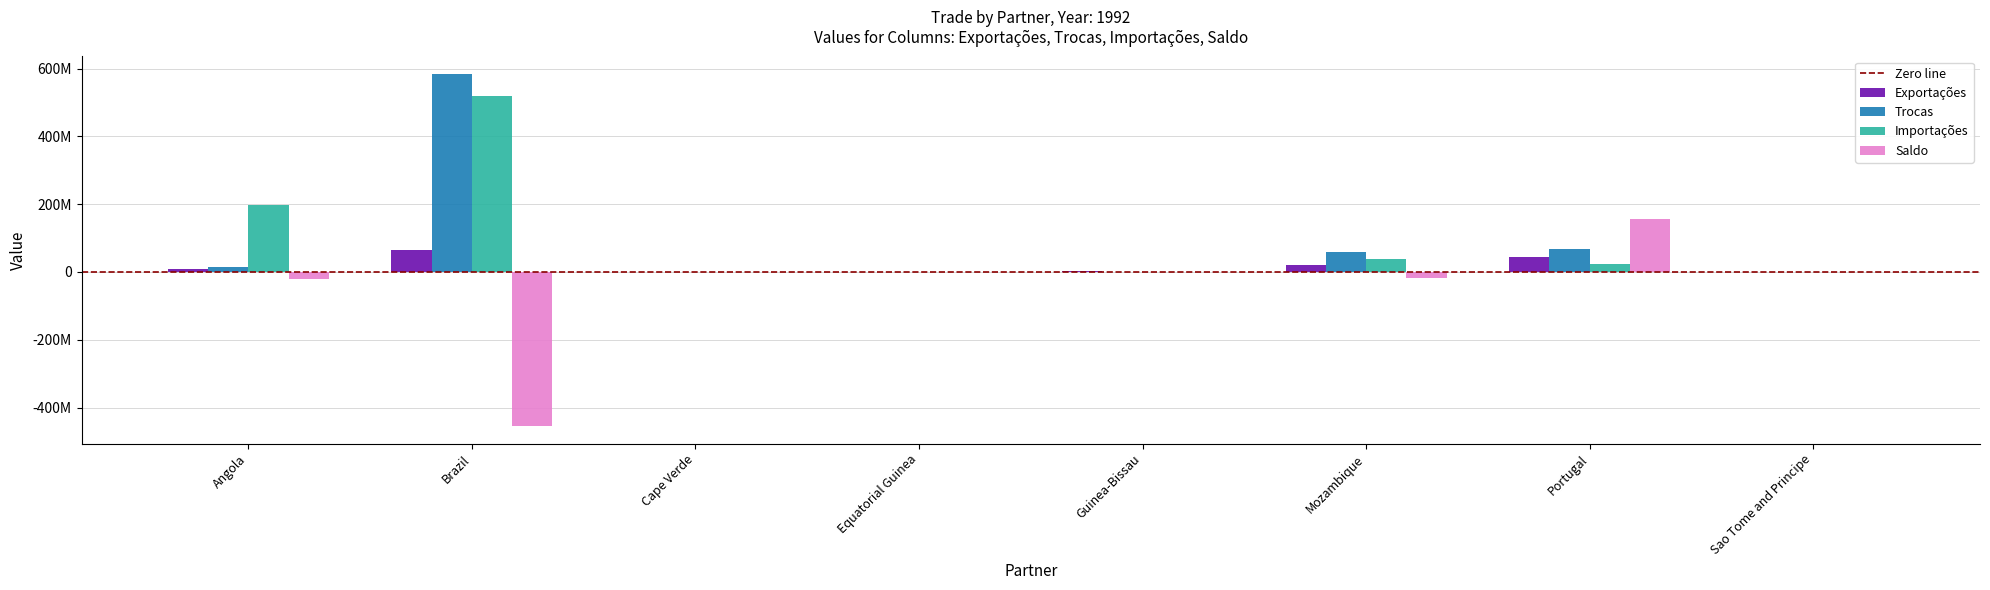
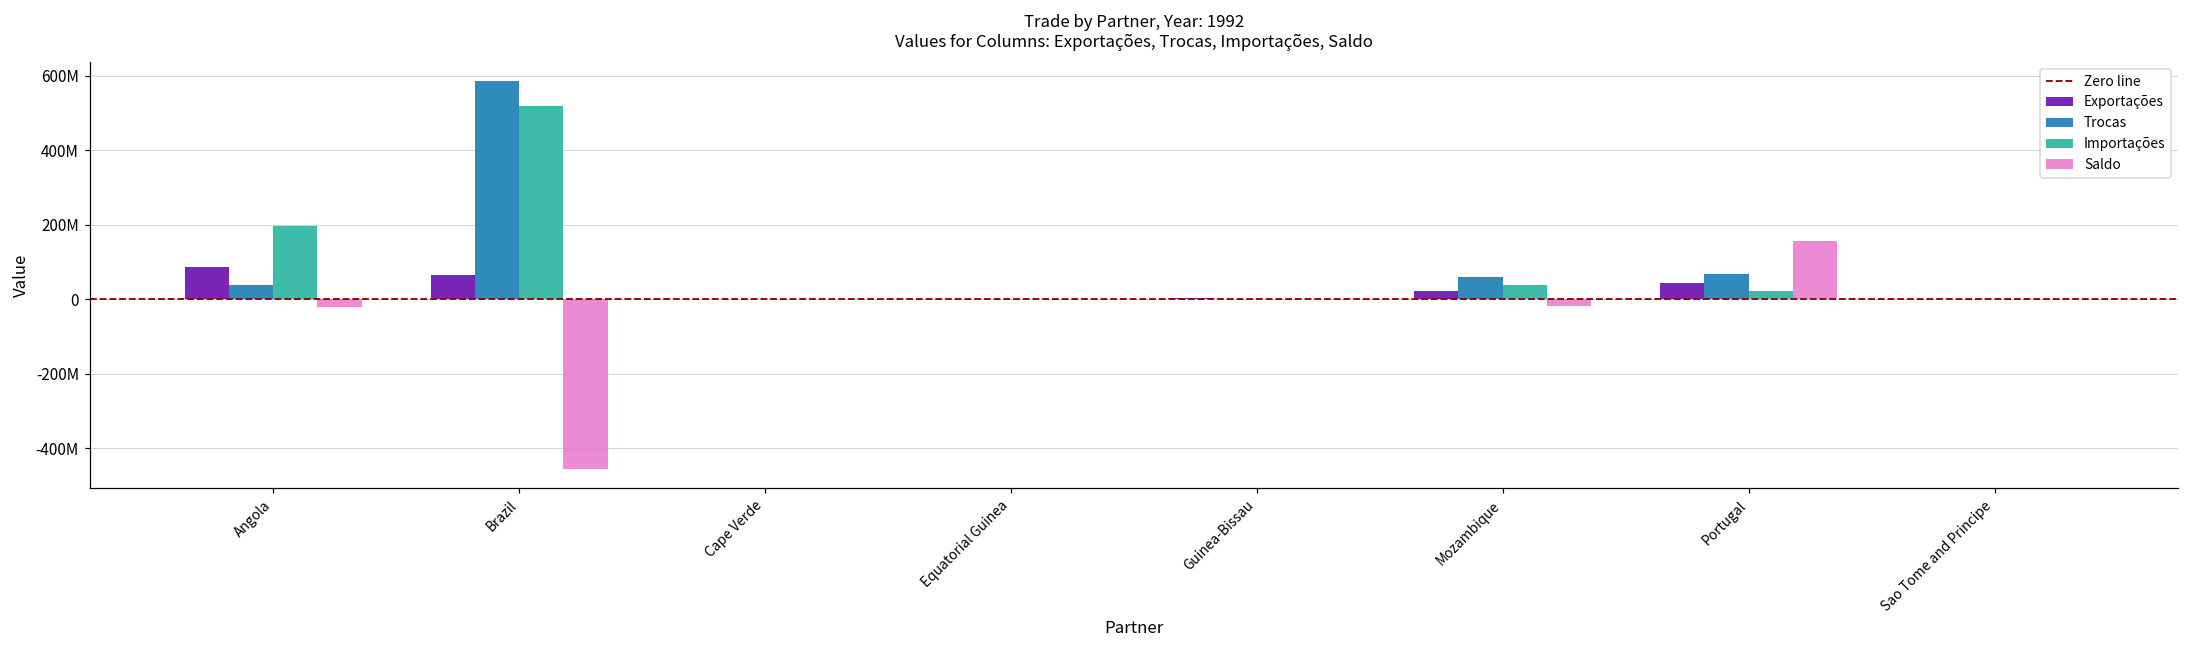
Exportações, Angola: 10000000 -> 90000000
Trocas, Angola: 10000000 -> 40000000
